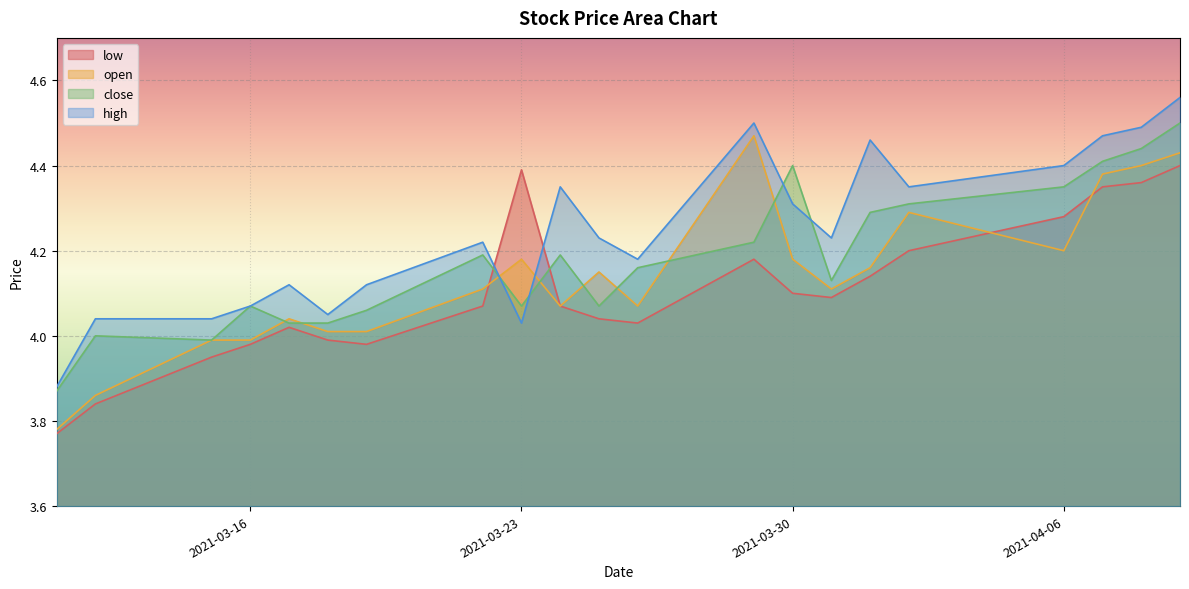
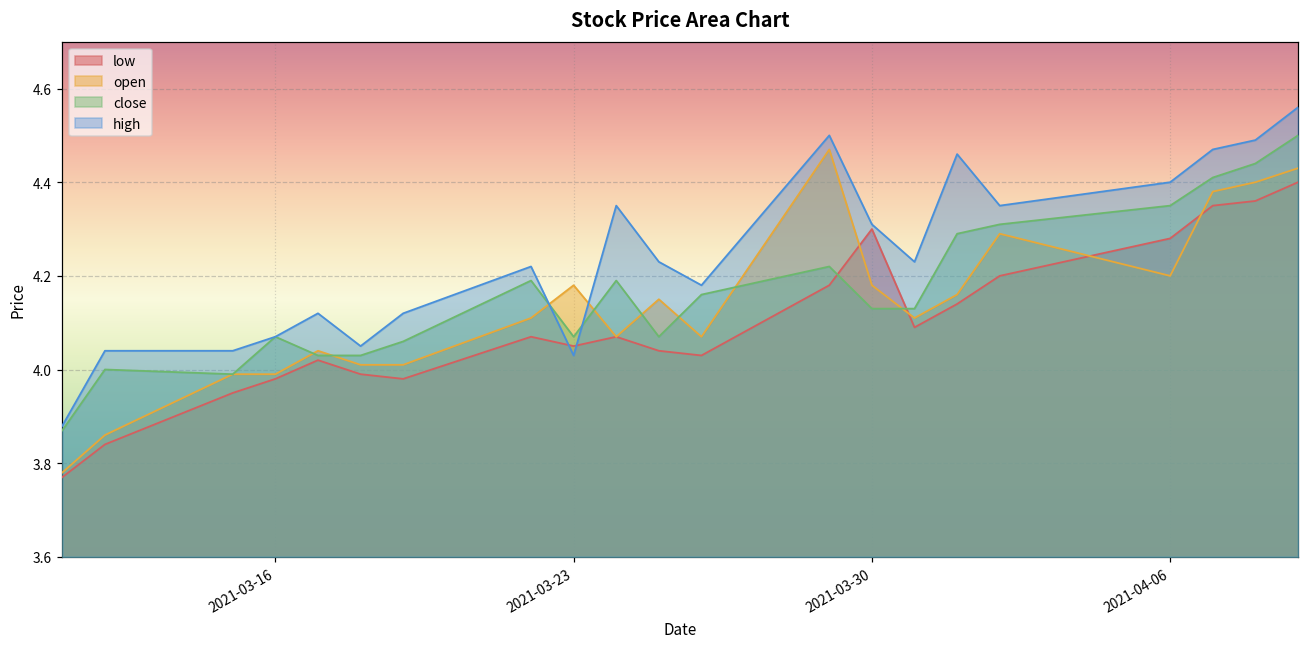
low, 2021-03-23: 4.39 -> 4.05
low, 2021-03-30: 4.1 -> 4.3
close, 2021-03-30: 4.40 -> 4.13
